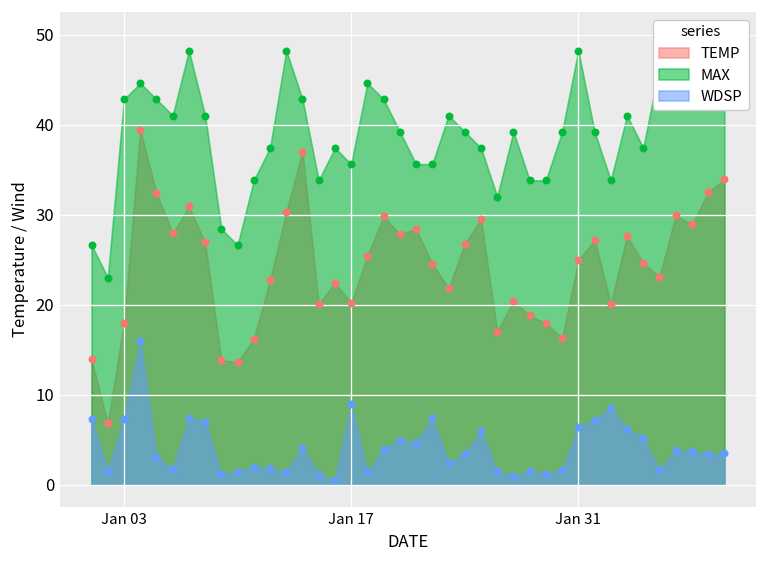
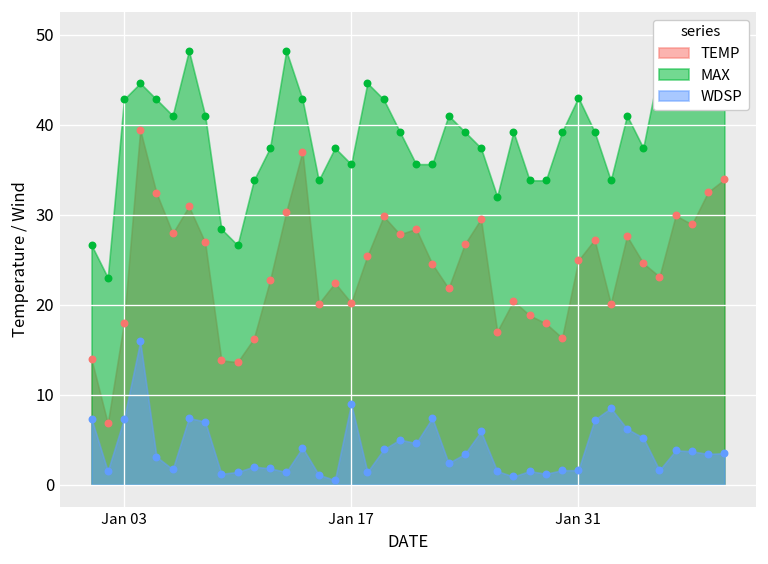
MAX, Jan 31: 48 -> 43
WDSP, Jan 31: 6 -> 2
